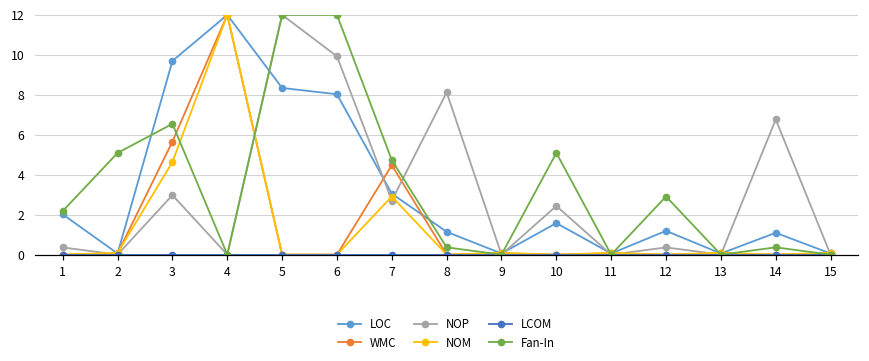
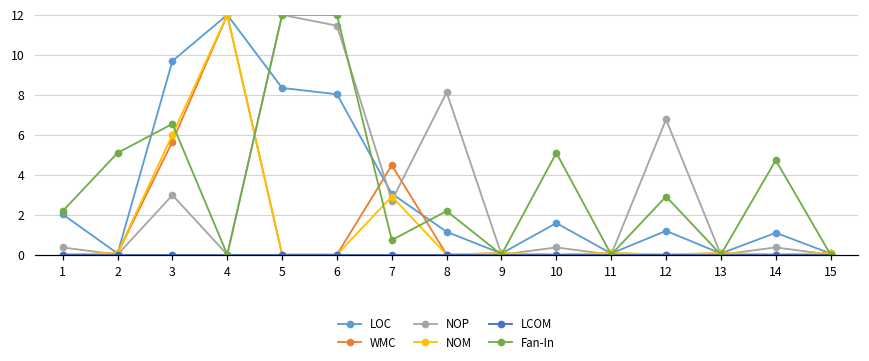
NOM, 3: 4.6 -> 6.0
NOP, 6: 9.9 -> 11.5
Fan-In, 7: 4.7 -> 0.7
Fan-In, 8: 0.4 -> 2.2
NOP, 10: 2.4 -> 0.4
NOP, 12: 0.4 -> 6.8
NOP, 14: 6.8 -> 0.4
Fan-In, 14: 0.4 -> 4.7
